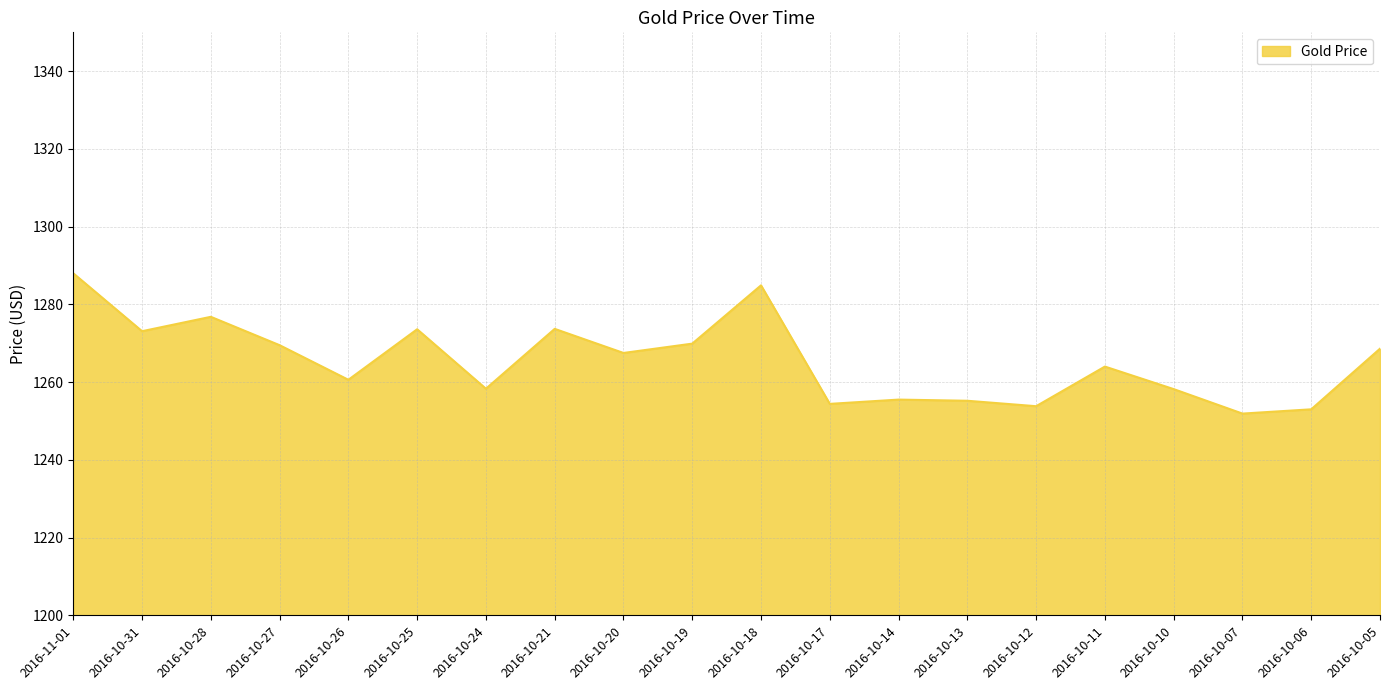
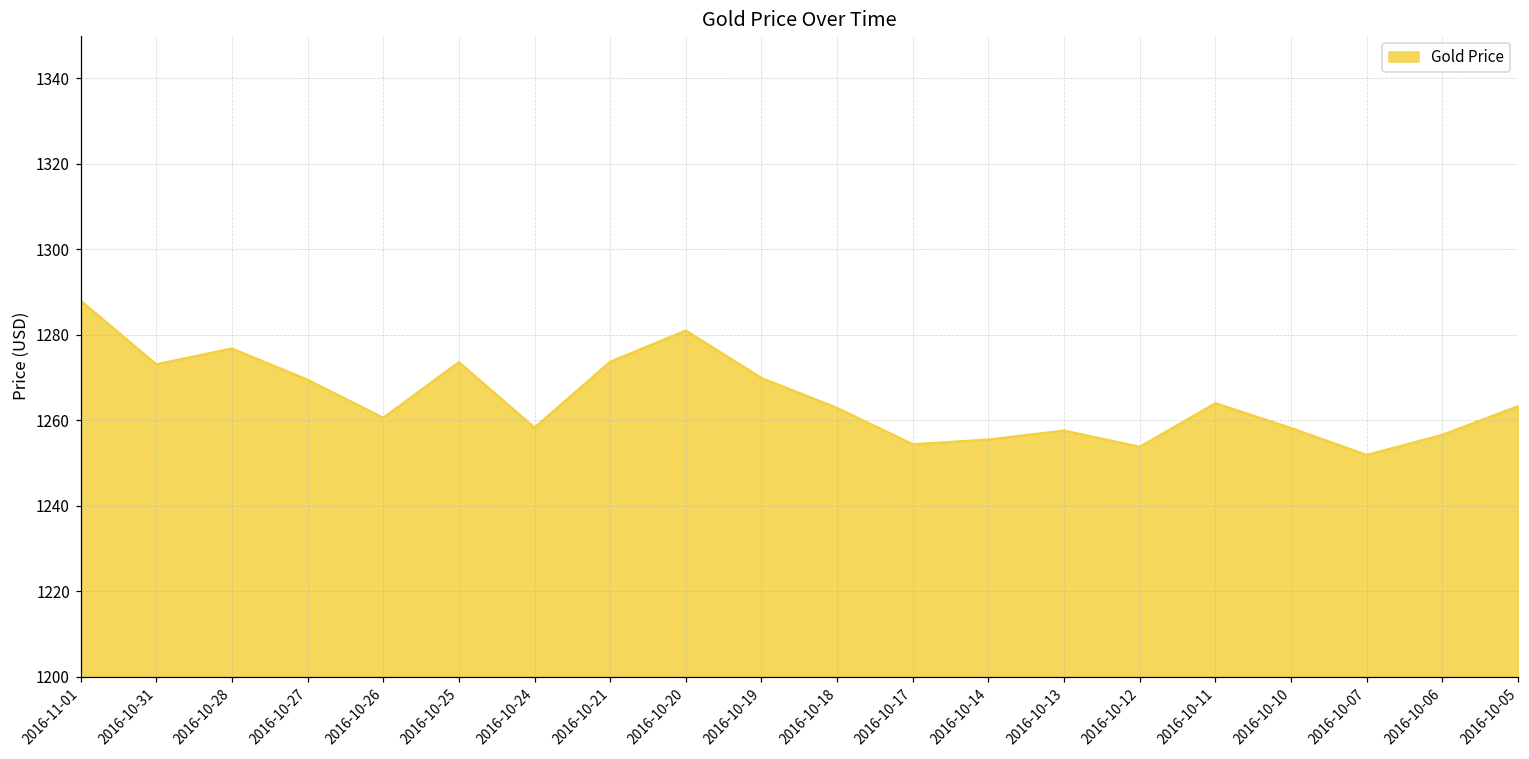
2016-10-20: 1268 -> 1281
2016-10-18: 1285 -> 1263
2016-10-13: 1255 -> 1258
2016-10-06: 1253 -> 1257
2016-10-05: 1269 -> 1263
